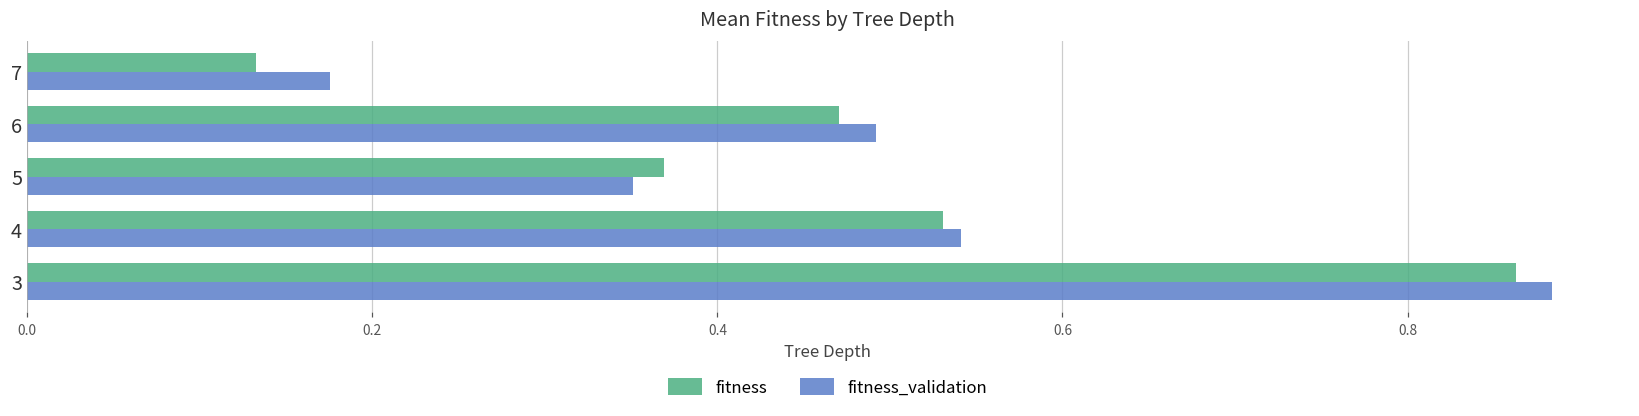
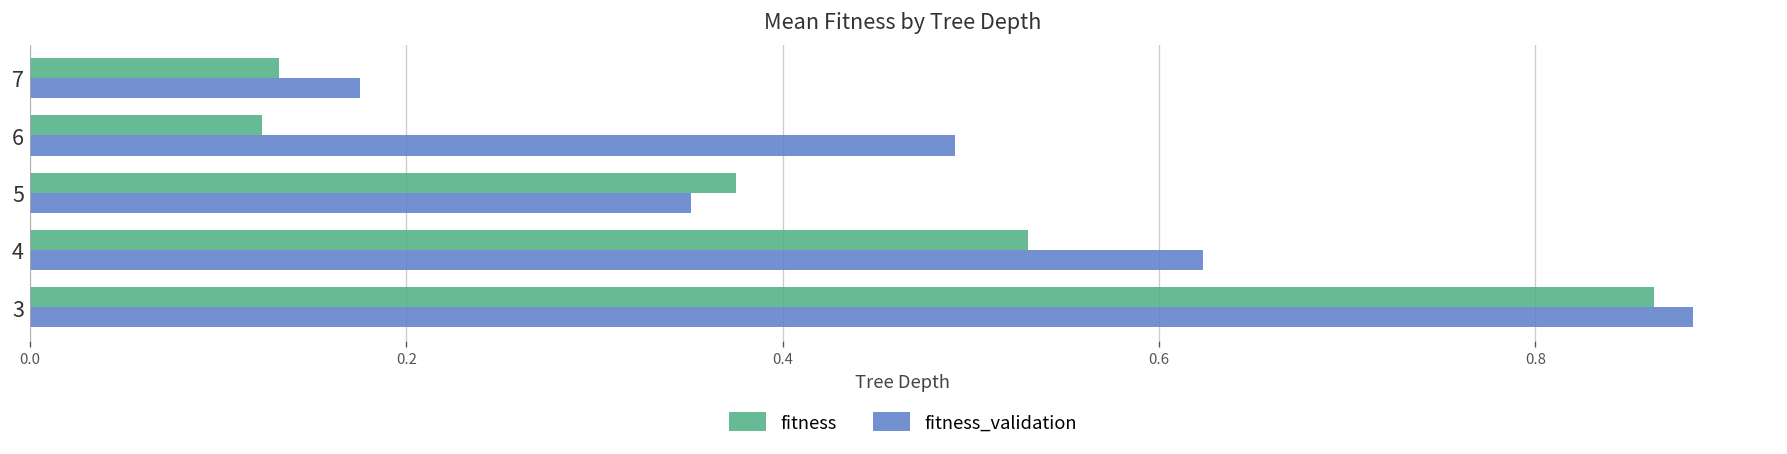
fitness, 6: 0.471 -> 0.123
fitness, 5: 0.369 -> 0.375
fitness_validation, 4: 0.541 -> 0.624
